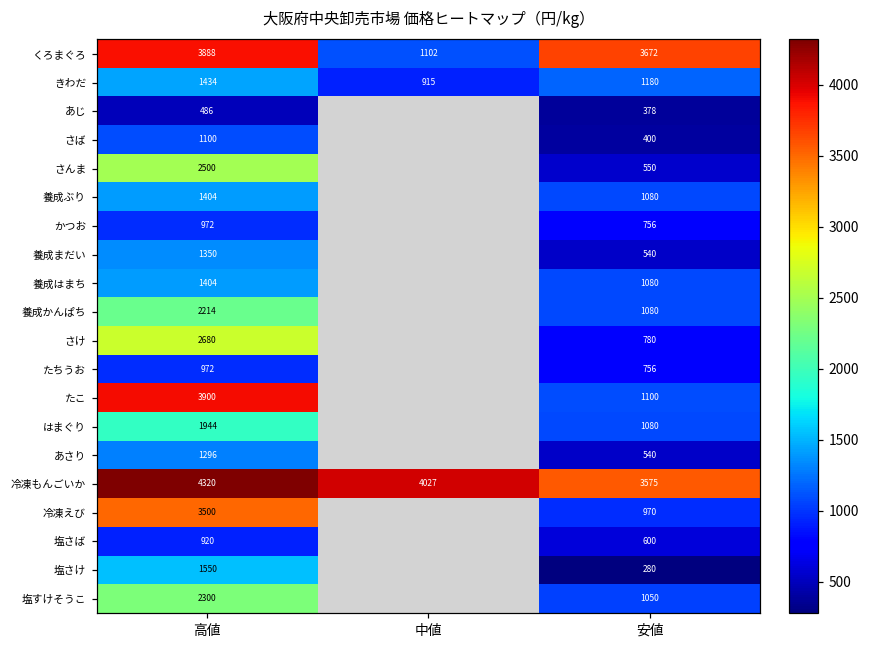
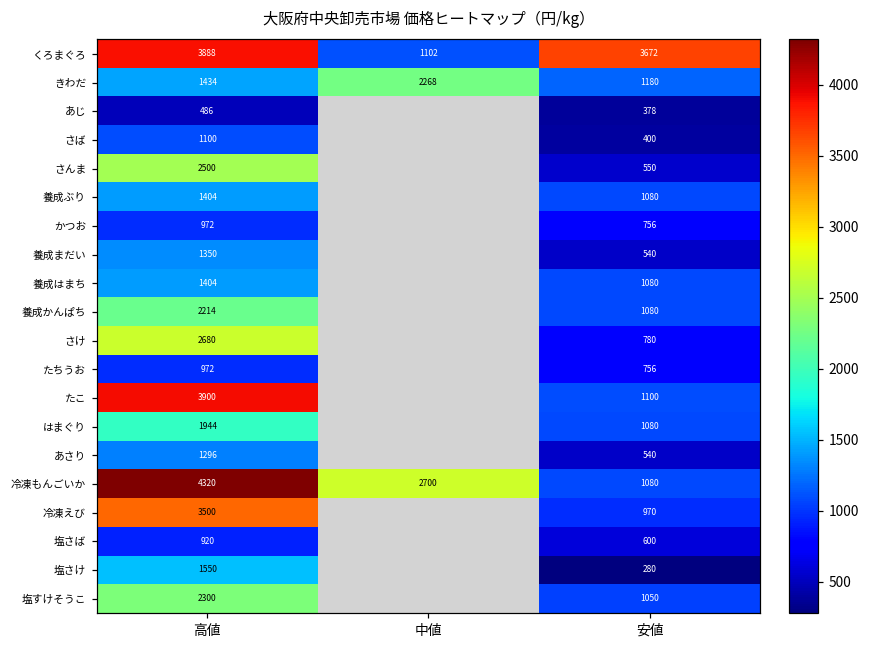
きわだ, 中値: 915 -> 2268
冷凍もんごいか, 中値: 4027 -> 2700
冷凍もんごいか, 安値: 3575 -> 1080
